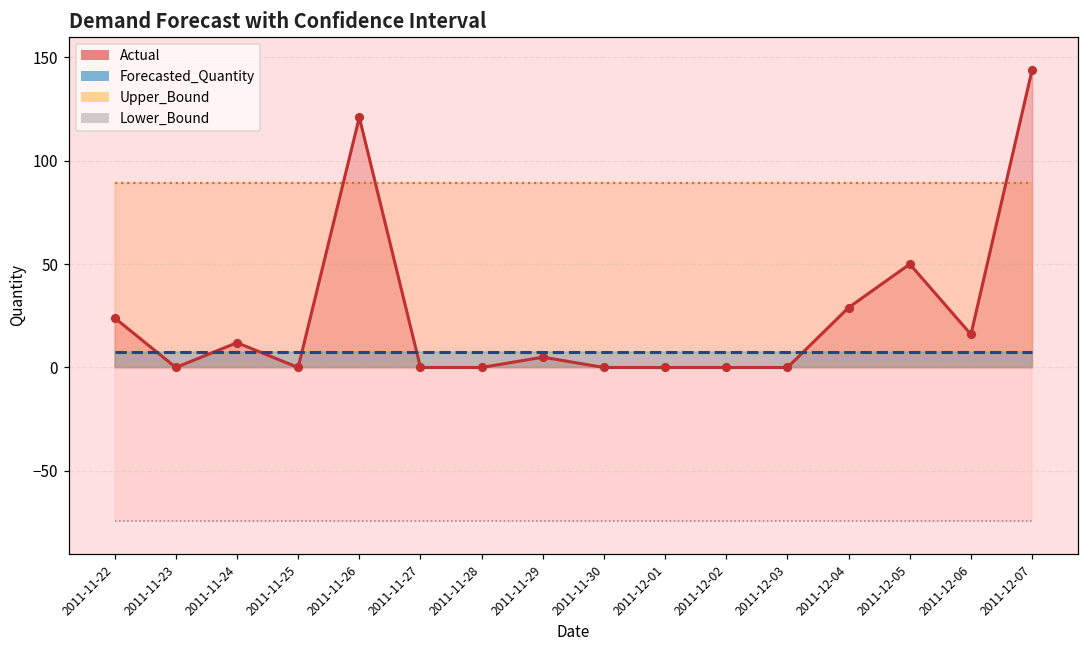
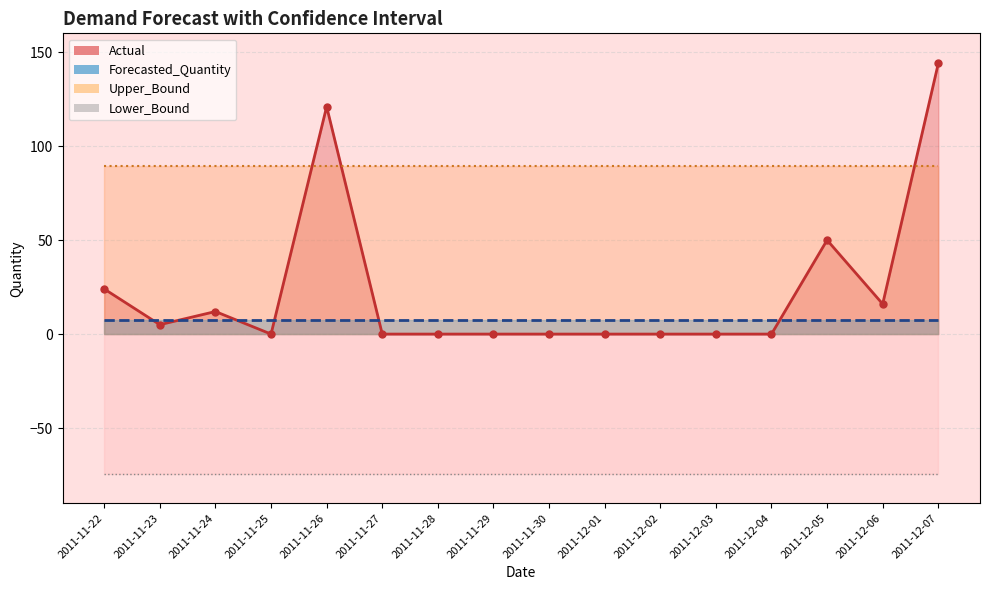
Actual, 2011-11-23: 0 -> 5
Actual, 2011-11-29: 5 -> 0
Actual, 2011-12-04: 29 -> 0
